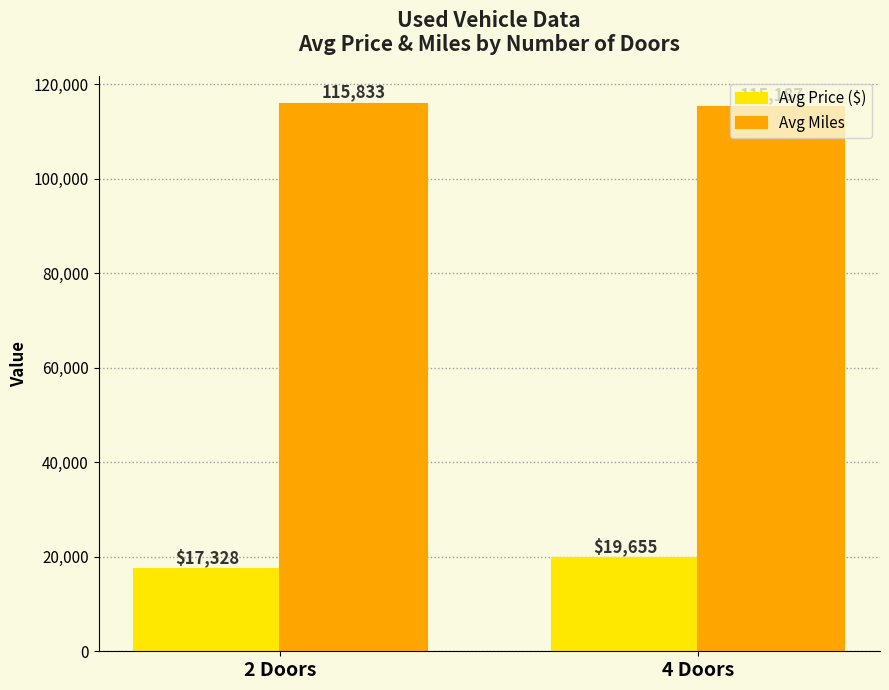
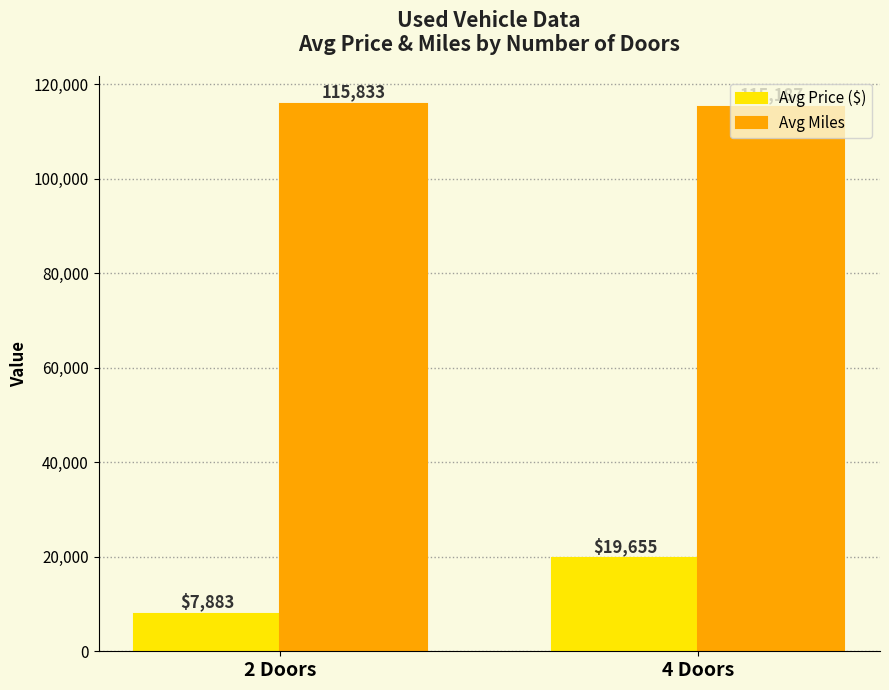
Avg Price ($), 2 Doors: $17,328 -> $7,883
